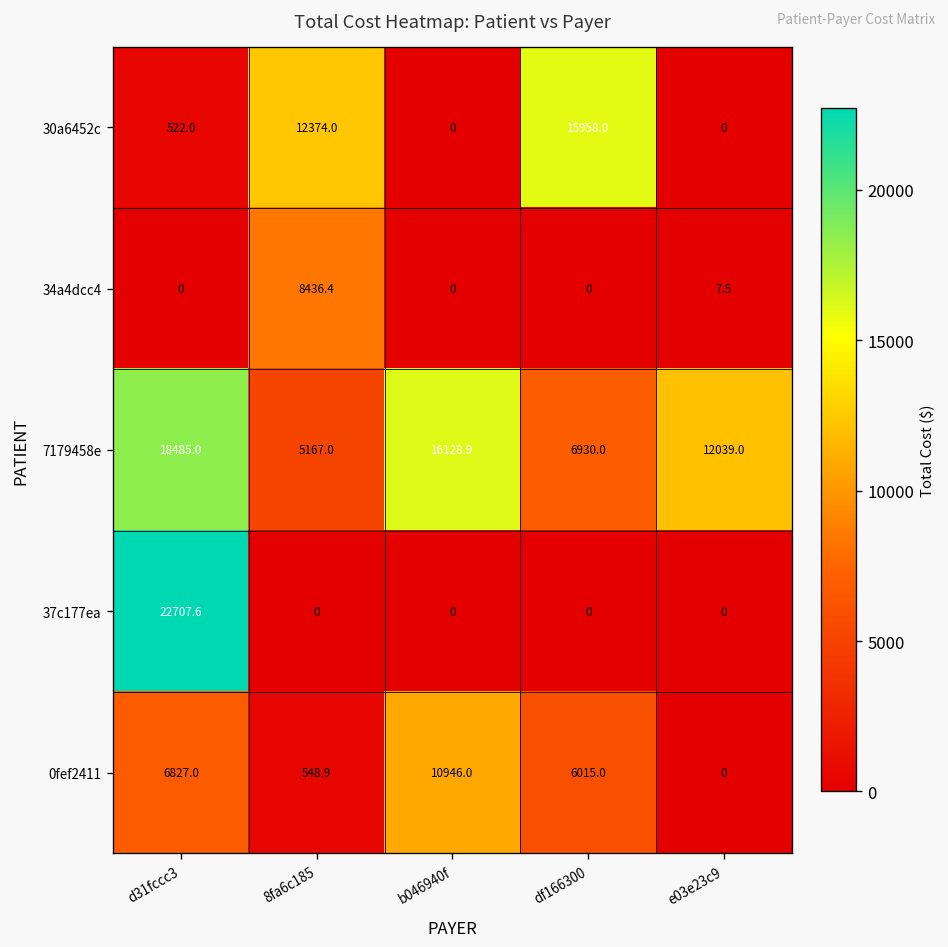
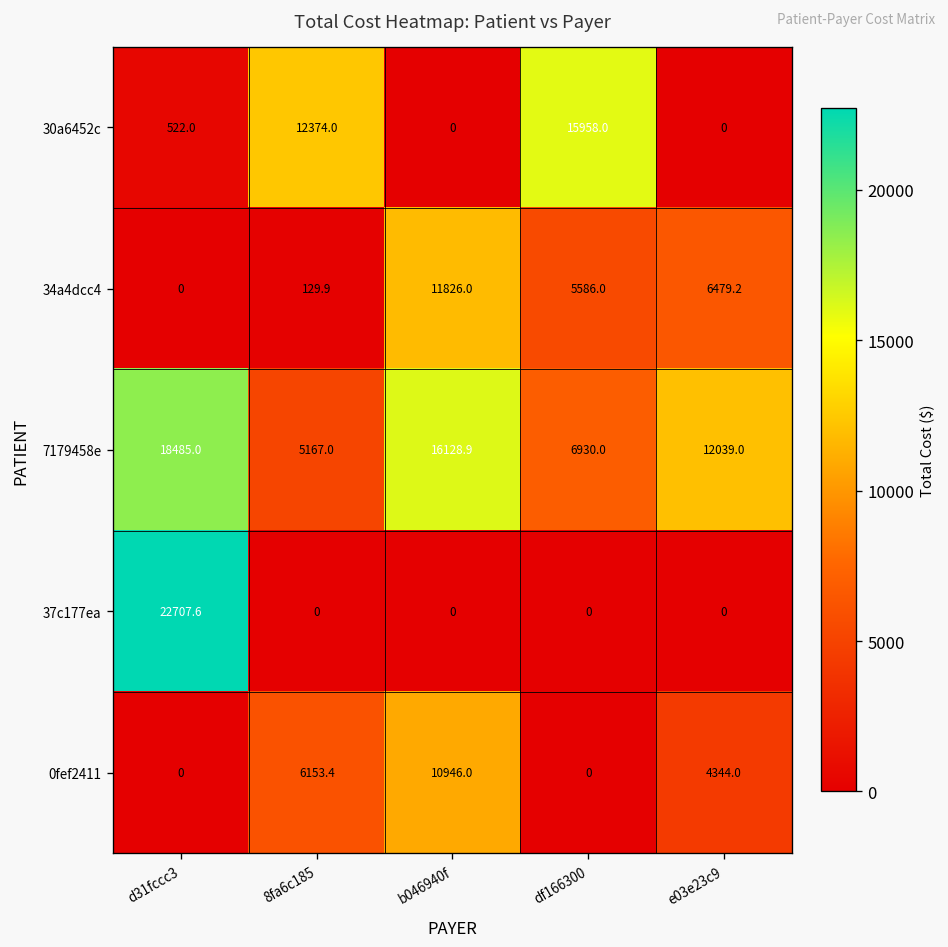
34a4dcc4, 8fa6c185: 8436.4 -> 129.9
34a4dcc4, b046940f: 0 -> 11826.0
34a4dcc4, df166300: 0 -> 5586.0
34a4dcc4, e03e23c9: 7.5 -> 6479.2
0fef2411, d31fccc3: 6827.0 -> 0
0fef2411, 8fa6c185: 548.9 -> 6153.4
0fef2411, df166300: 6015.0 -> 0
0fef2411, e03e23c9: 0 -> 4344.0
